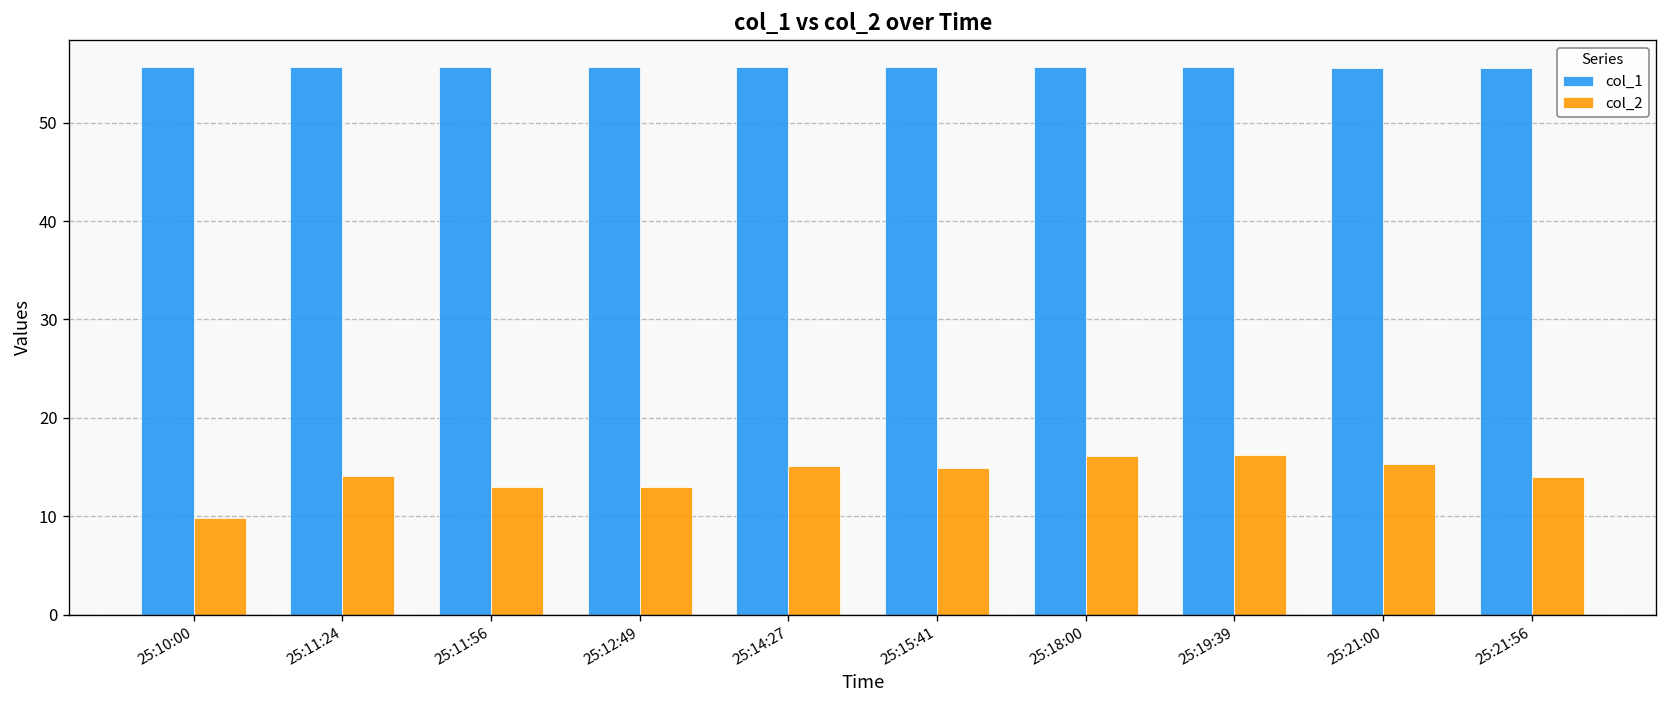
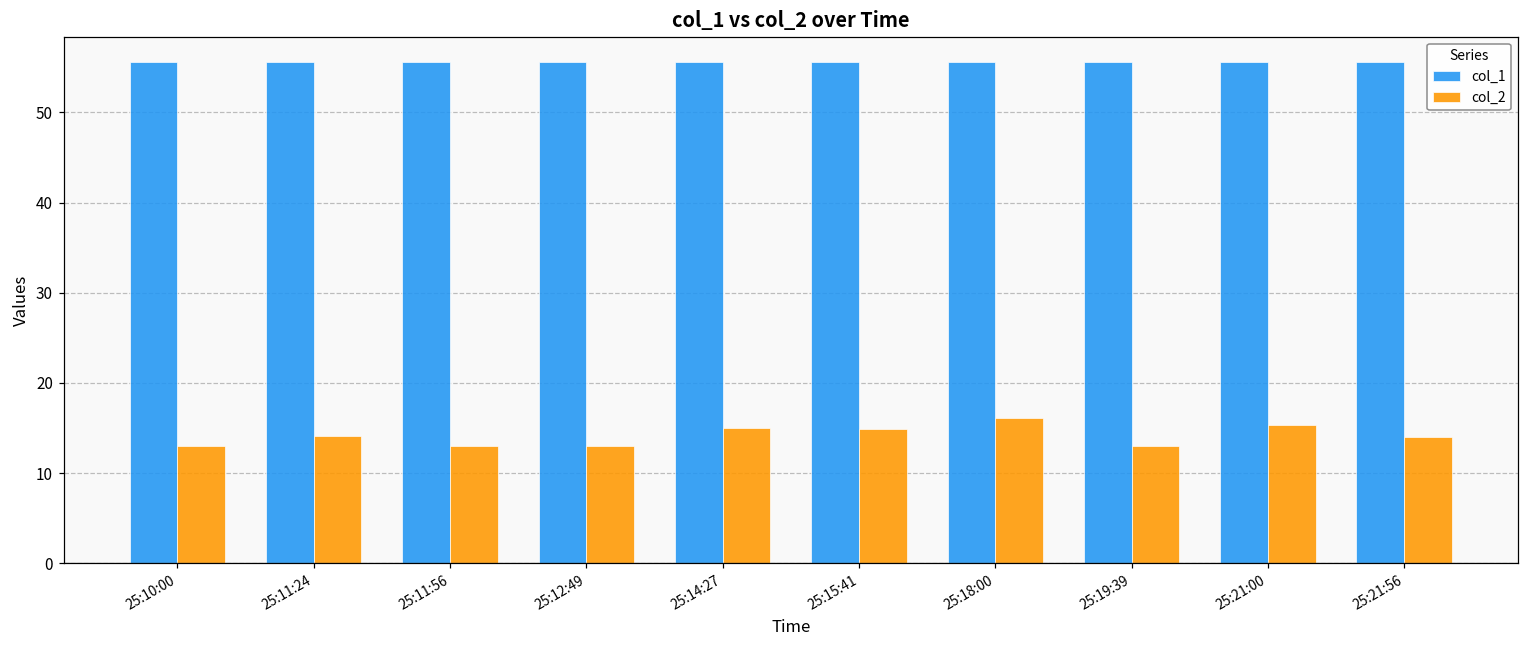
col_2, 25:10:00: 10 -> 13
col_2, 25:19:39: 16 -> 13
